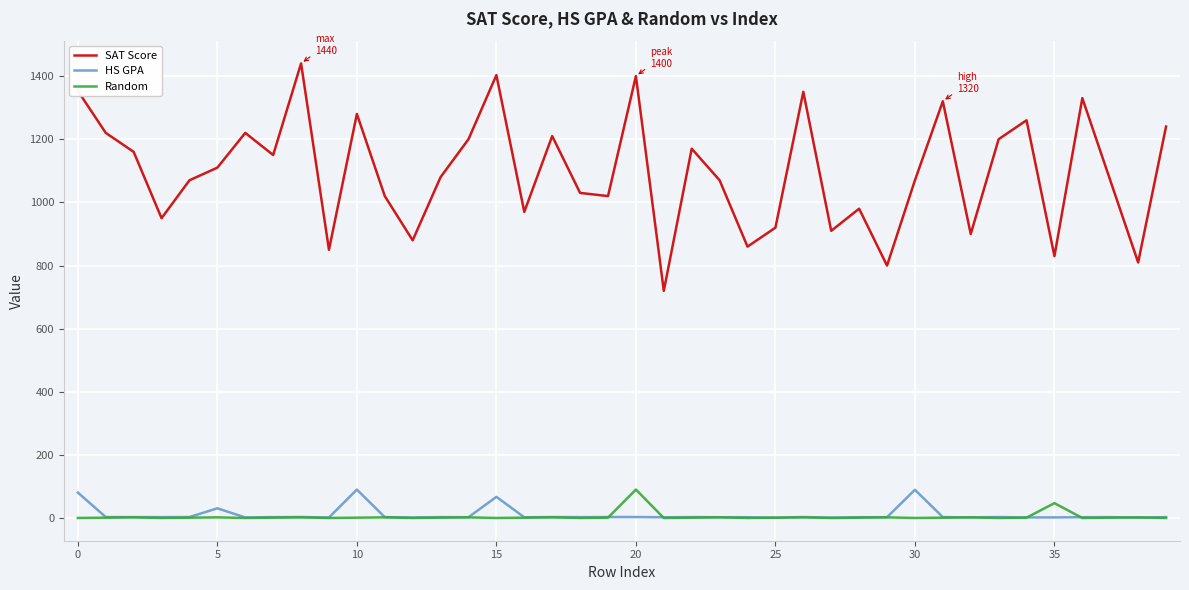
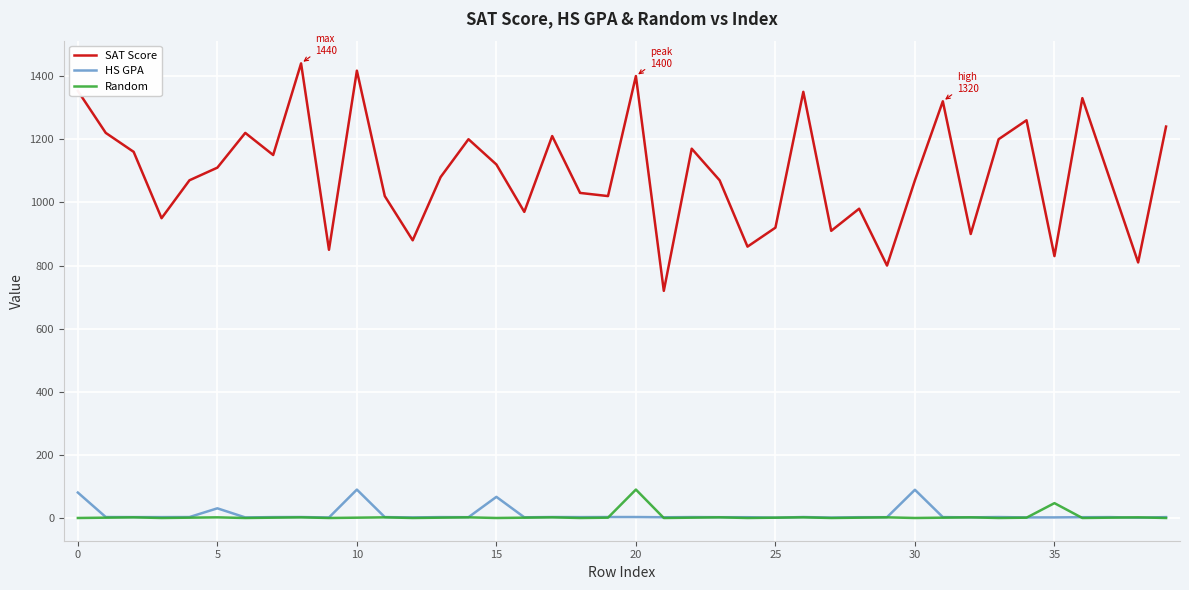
SAT Score, 10: 1280 -> 1420
SAT Score, 15: 1400 -> 1120
